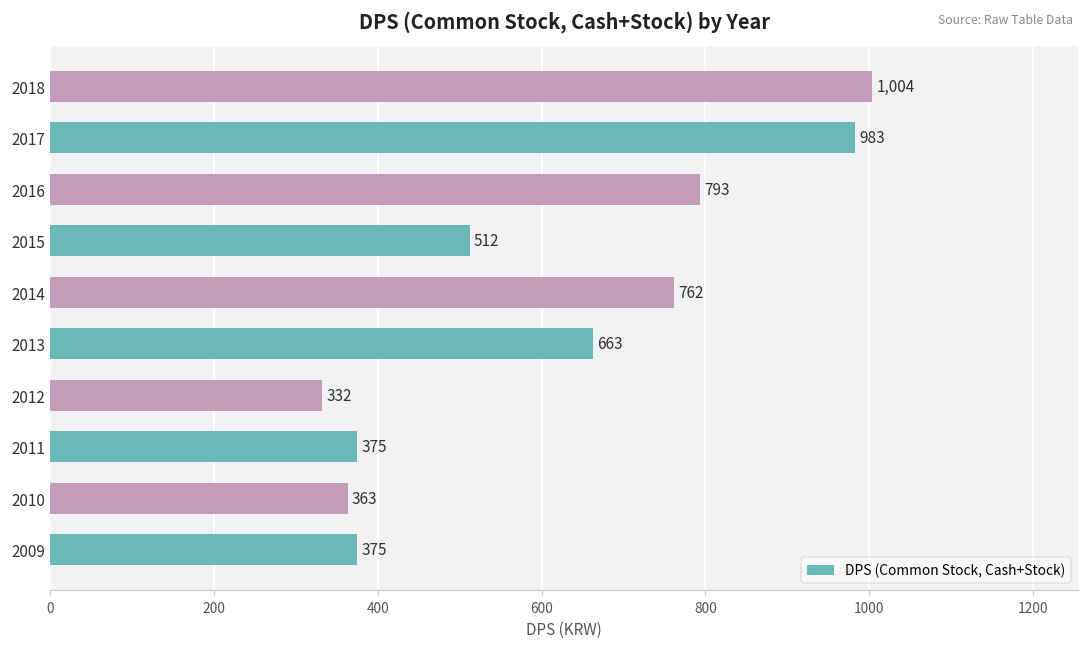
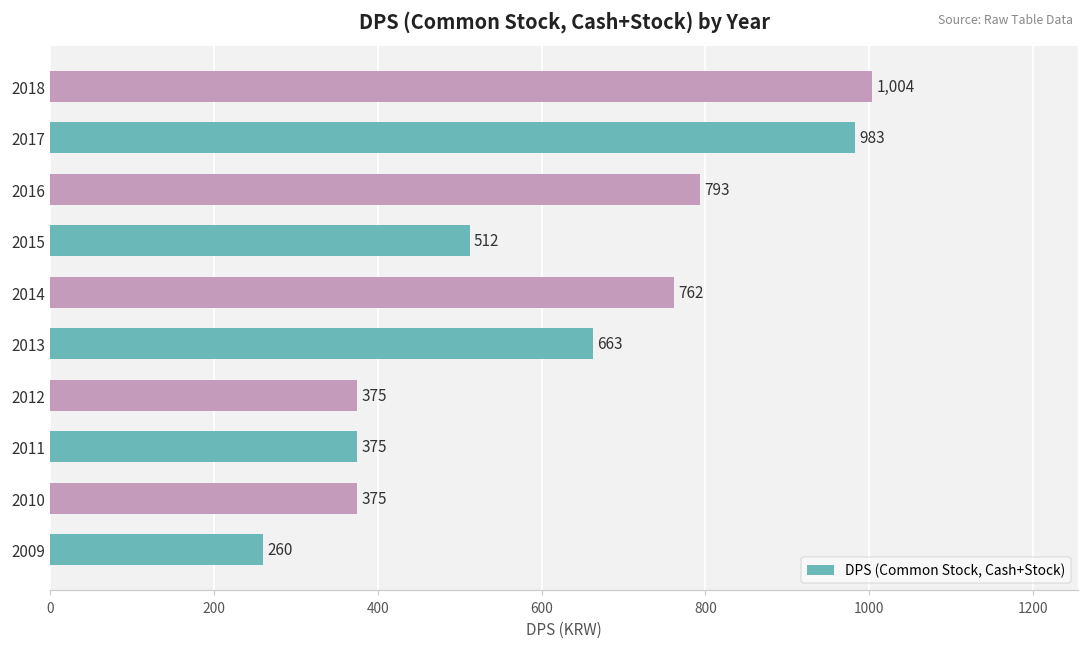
2012: 332 -> 375
2010: 363 -> 375
2009: 375 -> 260
